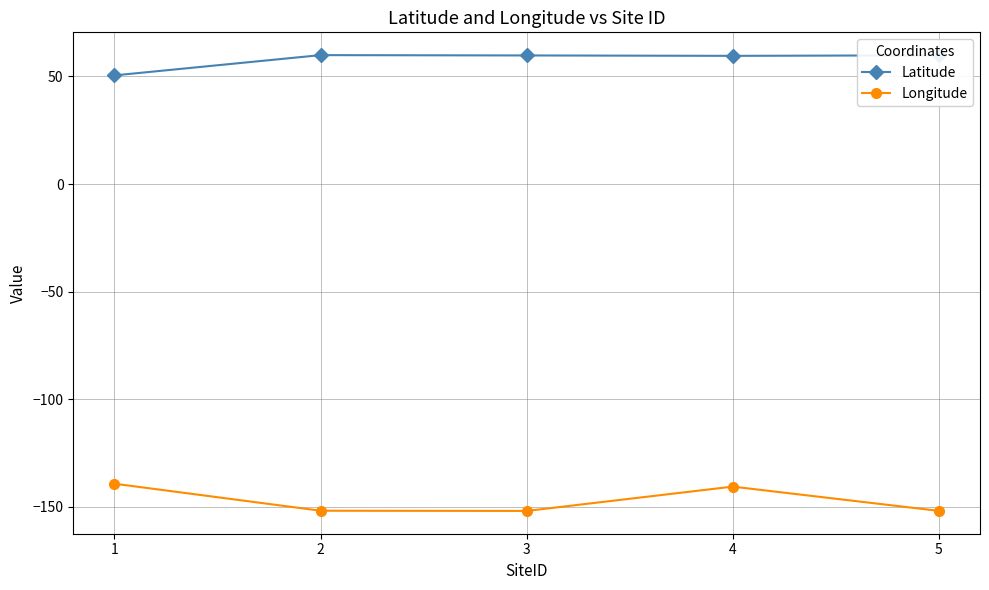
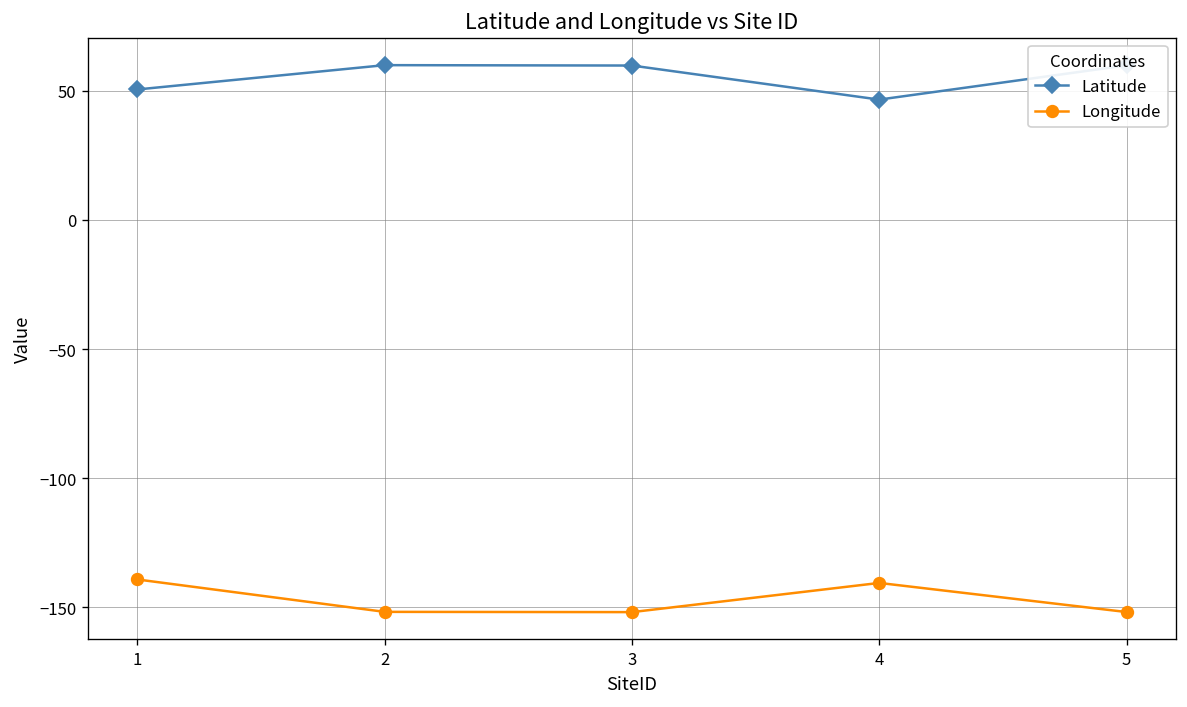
Latitude, 4: 60 -> 47
